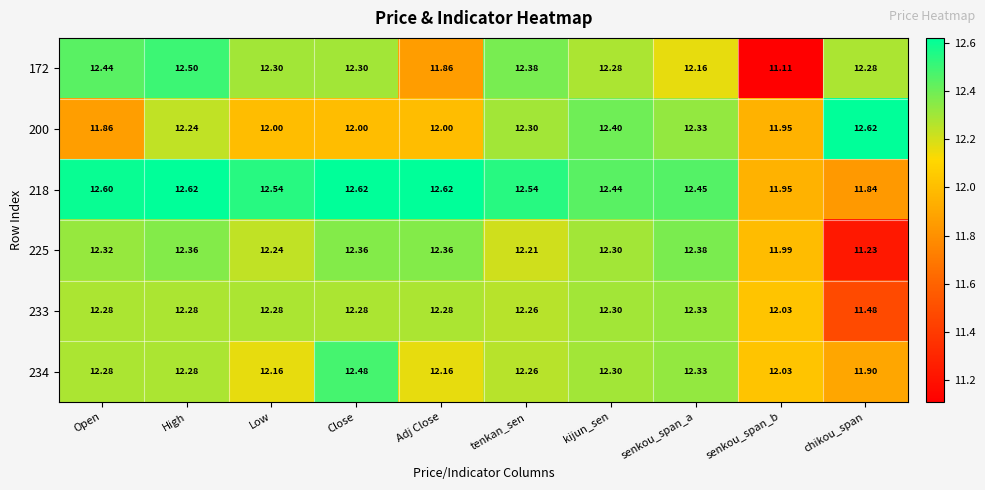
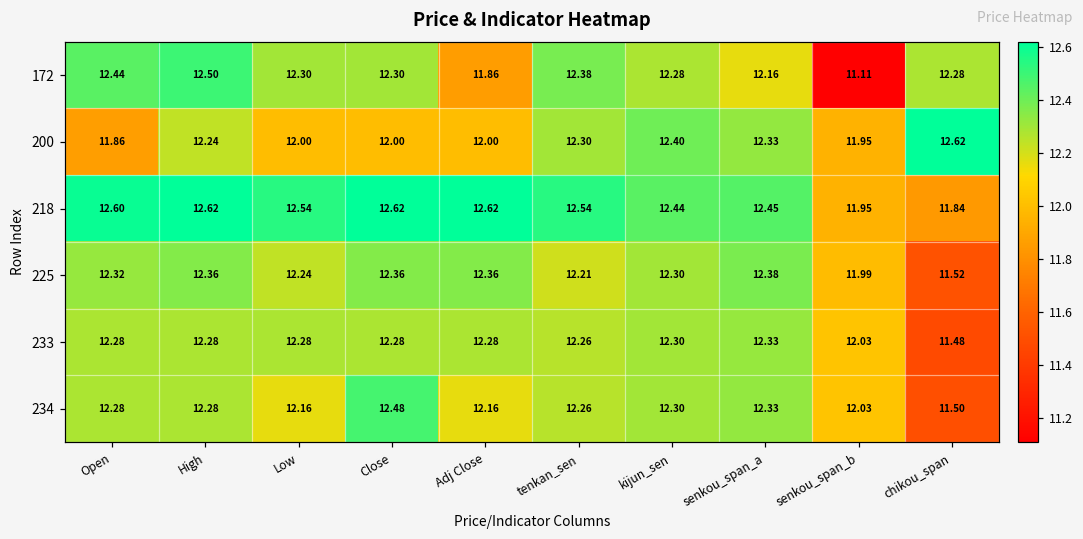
225, chikou_span: 11.23 -> 11.52
234, chikou_span: 11.90 -> 11.50
